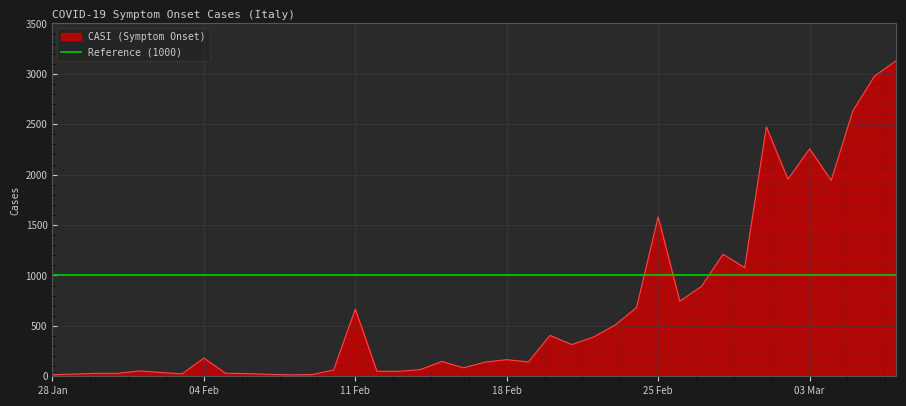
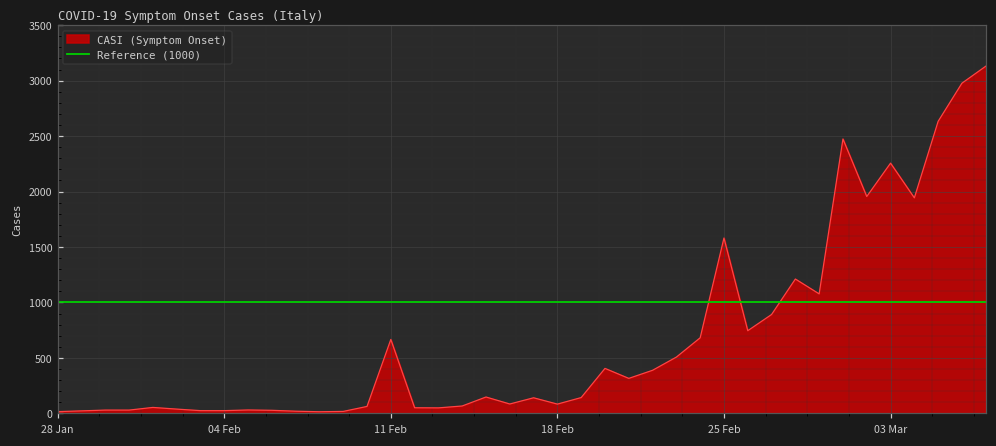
04 Feb: 180 -> 20
18 Feb: 170 -> 80
